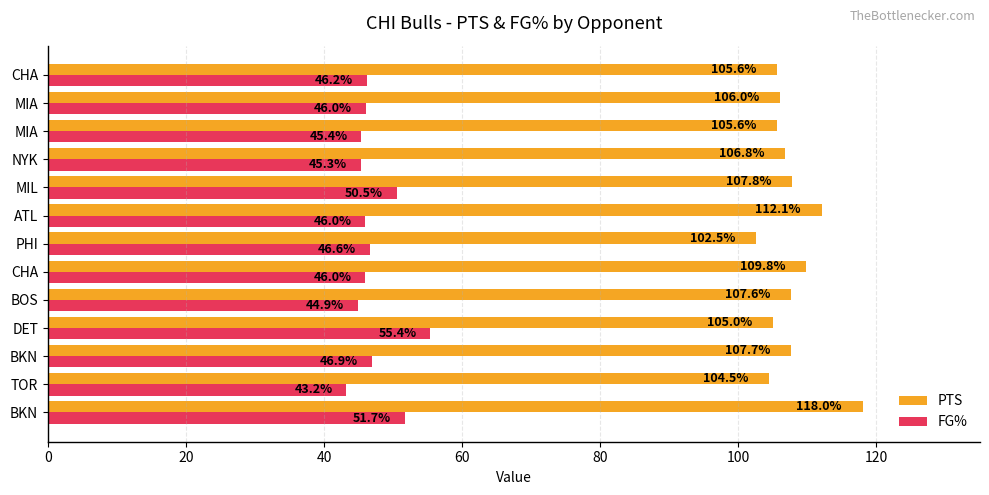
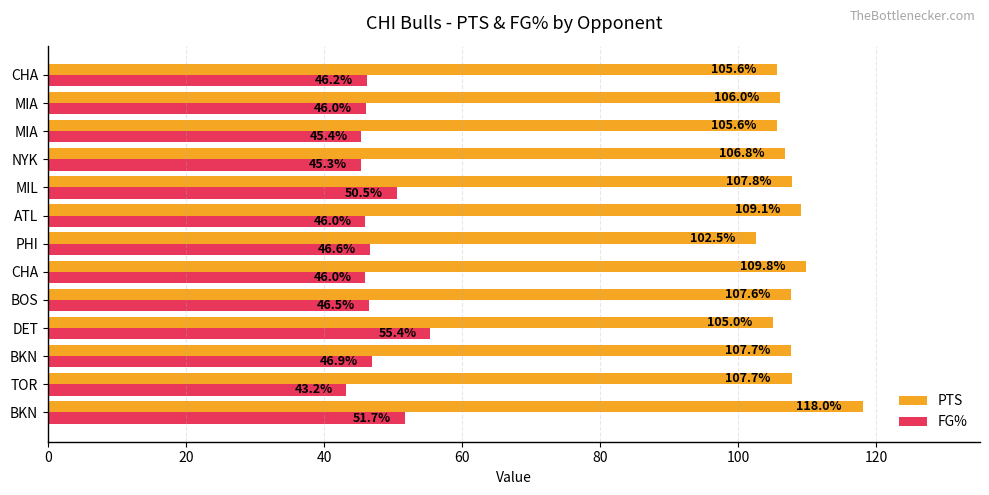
PTS, ATL: 112.1% -> 109.1%
FG%, BOS: 44.9% -> 46.5%
PTS, TOR: 104.5% -> 107.7%
